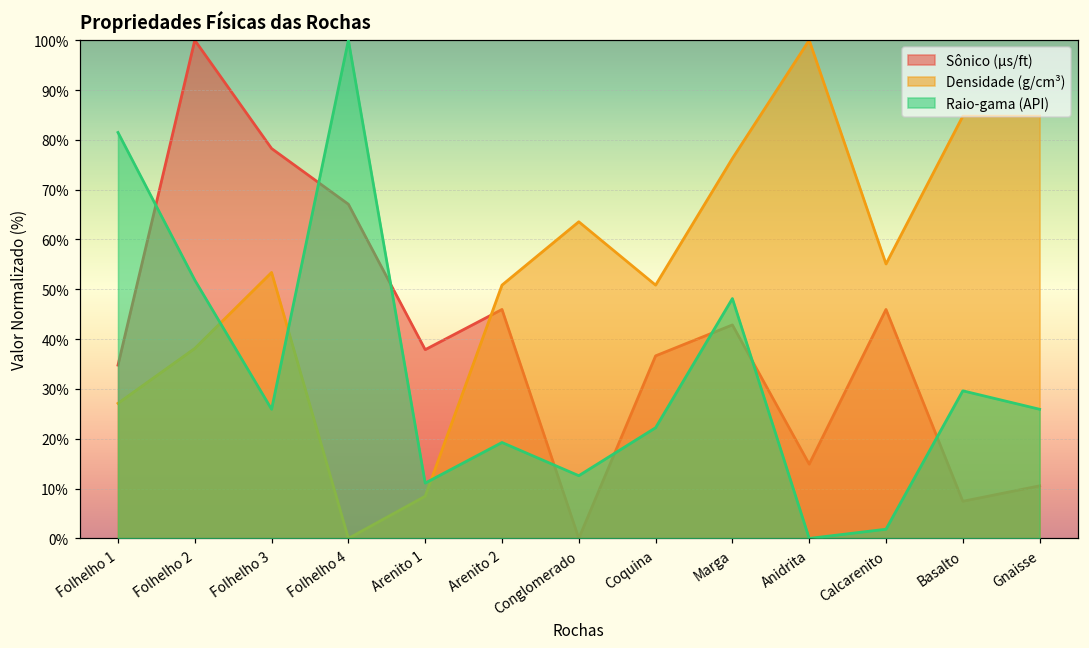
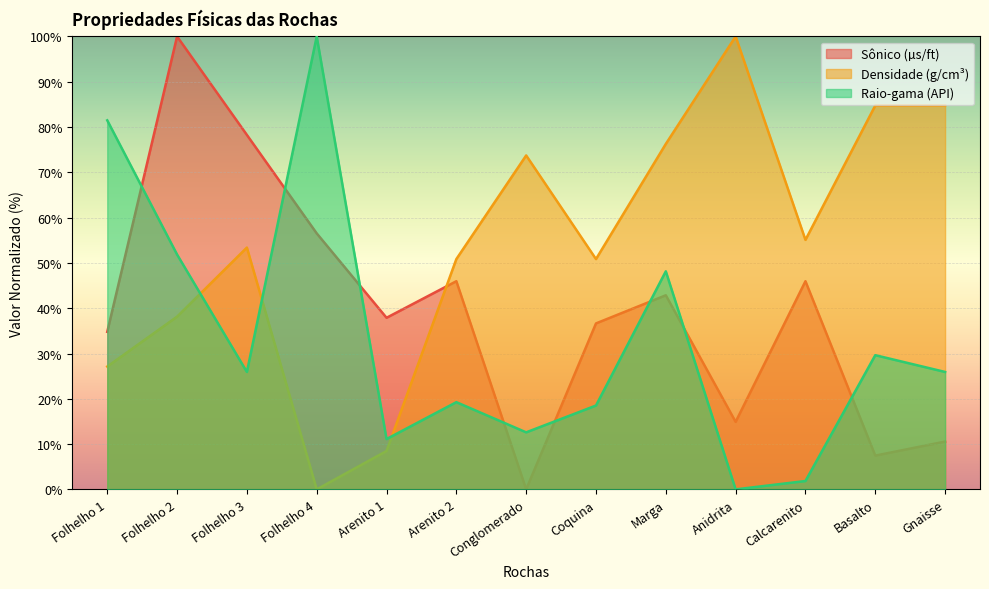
Sônico (µs/ft), Folhelho 4: 67% -> 57%
Densidade (g/cm³), Conglomerado: 64% -> 74%
Raio-gama (API), Coquina: 22% -> 19%
